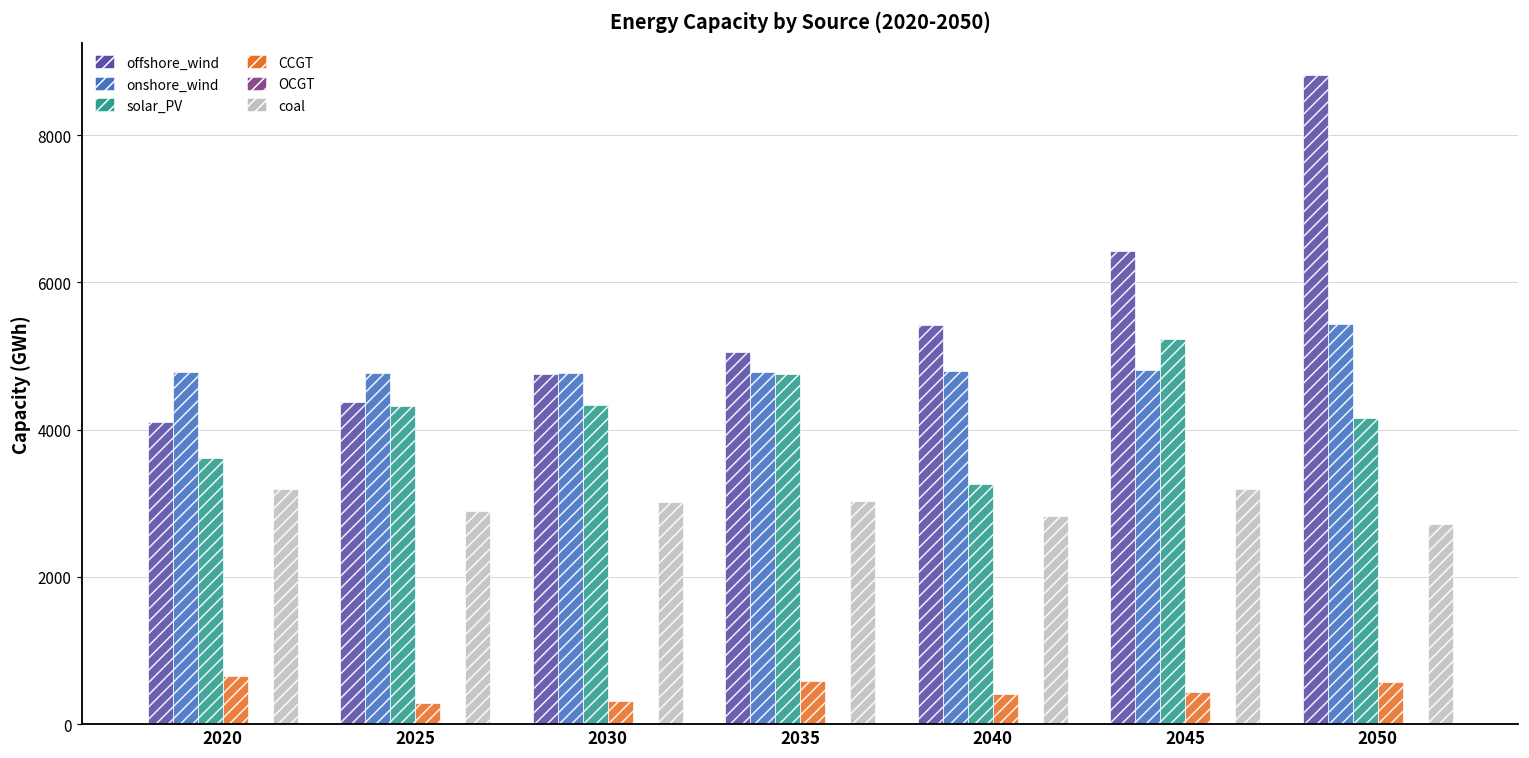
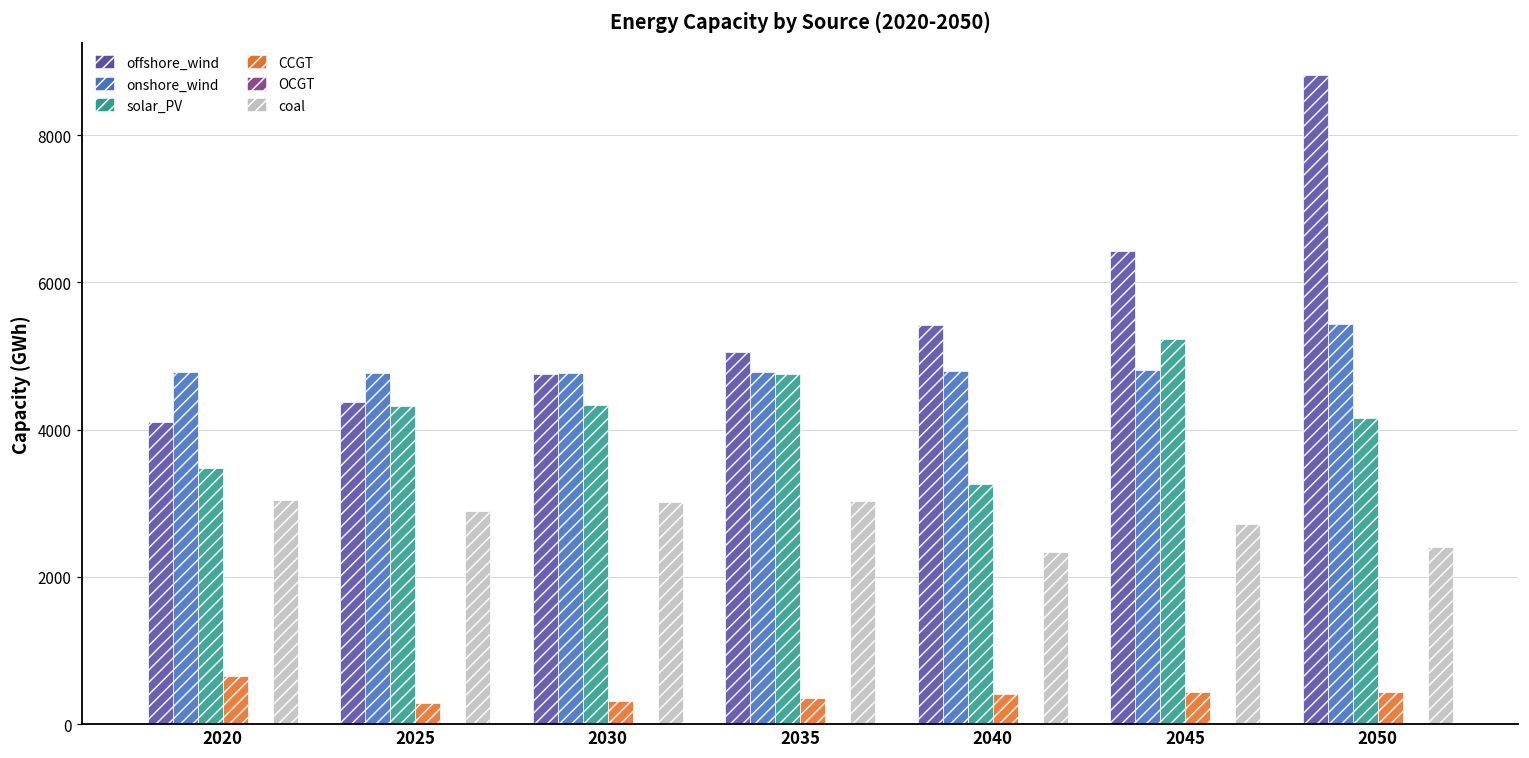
solar_PV, 2020: 3600 -> 3500
coal, 2020: 3200 -> 3000
CCGT, 2035: 600 -> 400
coal, 2040: 2800 -> 2300
coal, 2045: 3200 -> 2700
CCGT, 2050: 600 -> 400
coal, 2050: 2700 -> 2400
